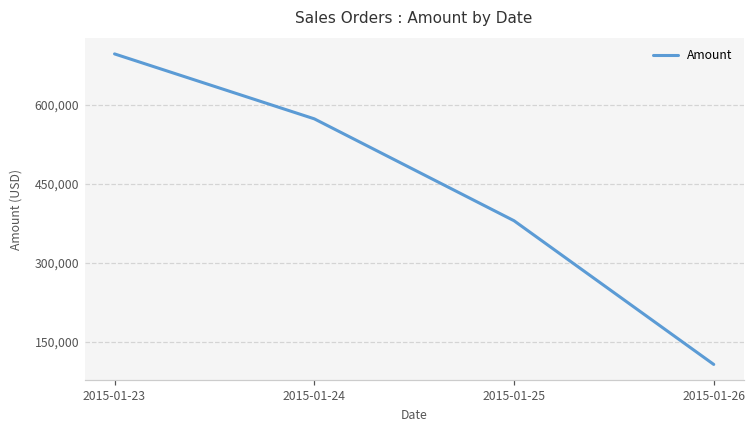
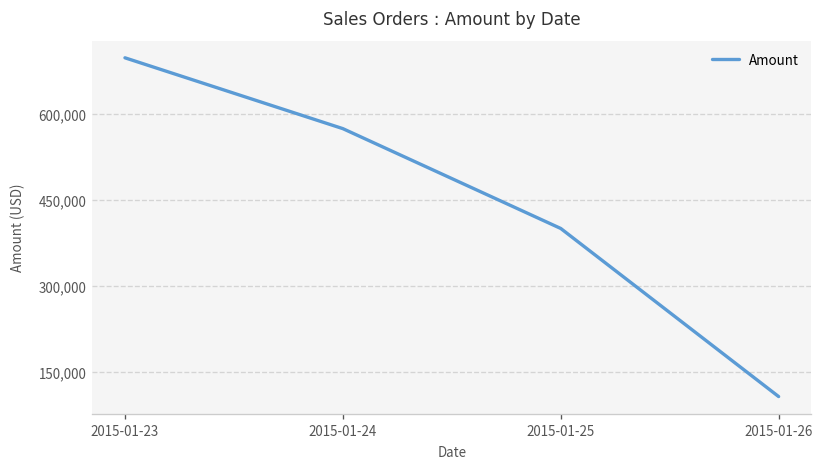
2015-01-25: 380,000 -> 400,000
